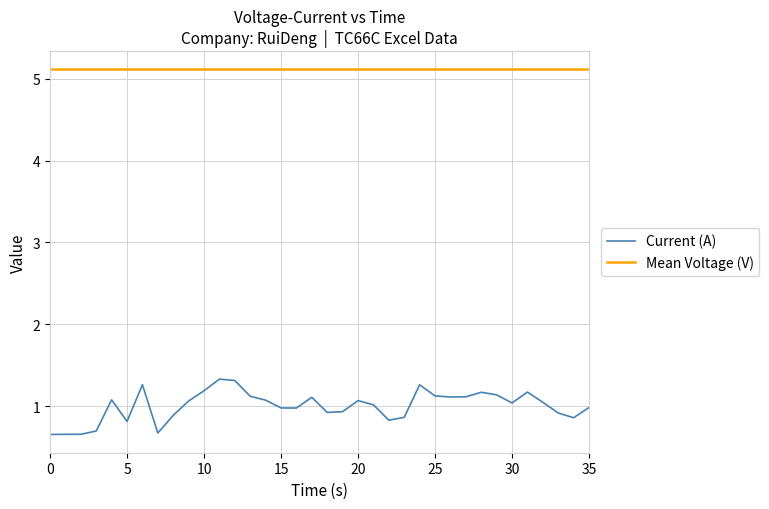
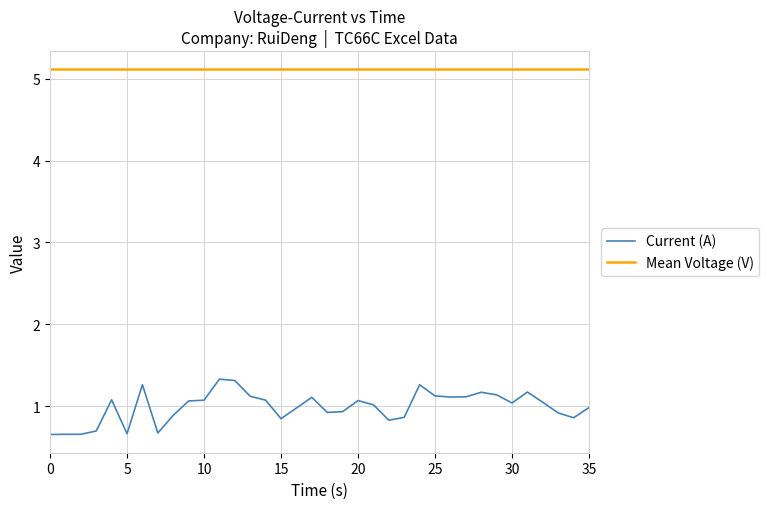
5: 0.8 -> 0.7
10: 1.2 -> 1.1
15: 1.0 -> 0.8
